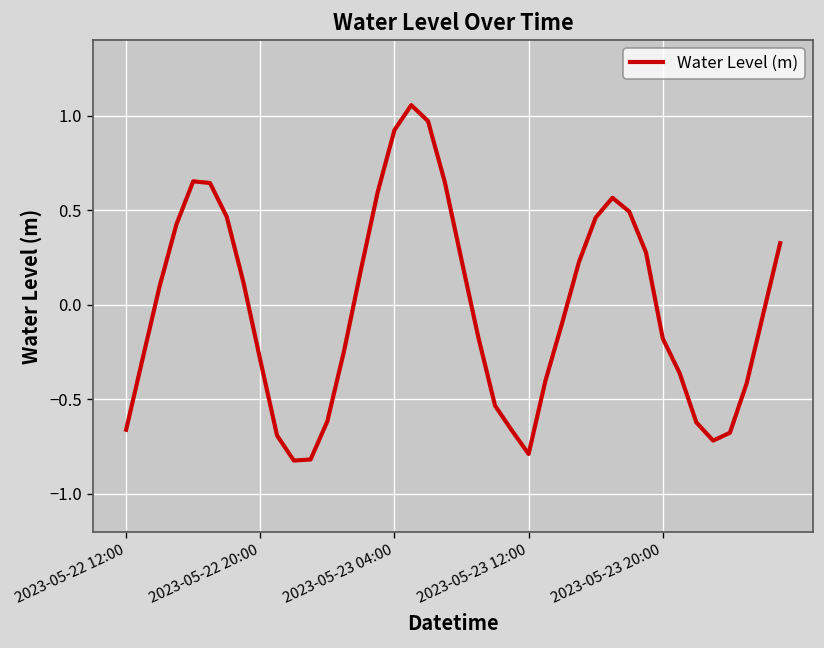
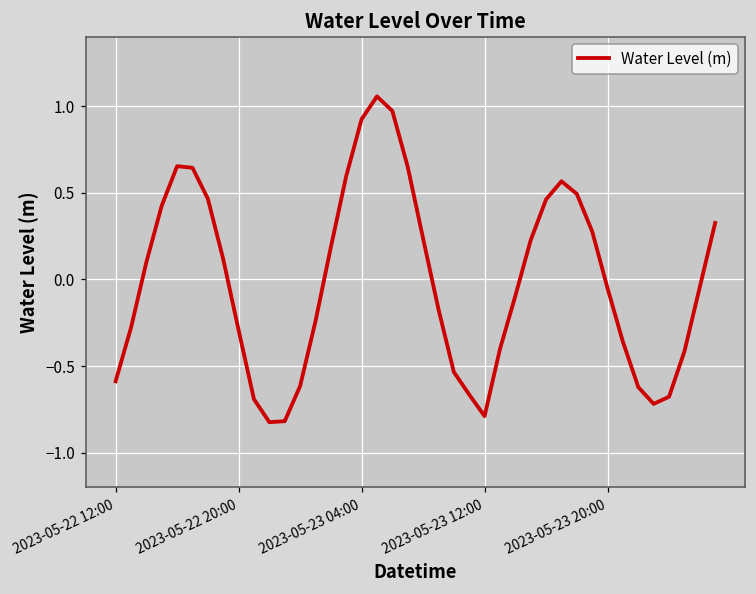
2023-05-22 12:00: -0.66 -> -0.59
2023-05-23 20:00: -0.18 -> -0.05
